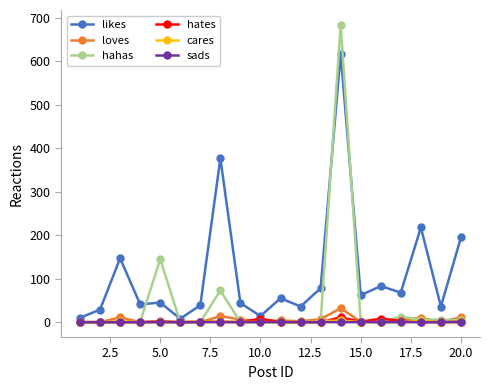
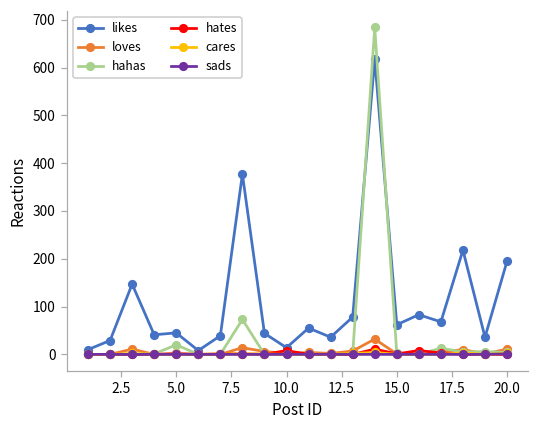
hahas, 5.0: 150 -> 20
